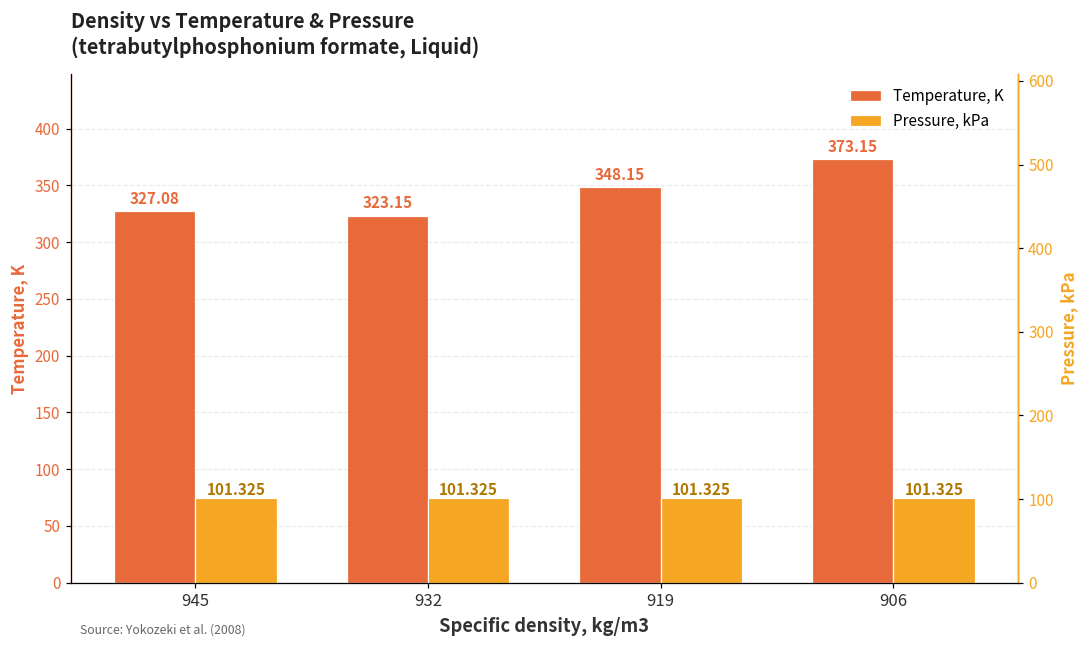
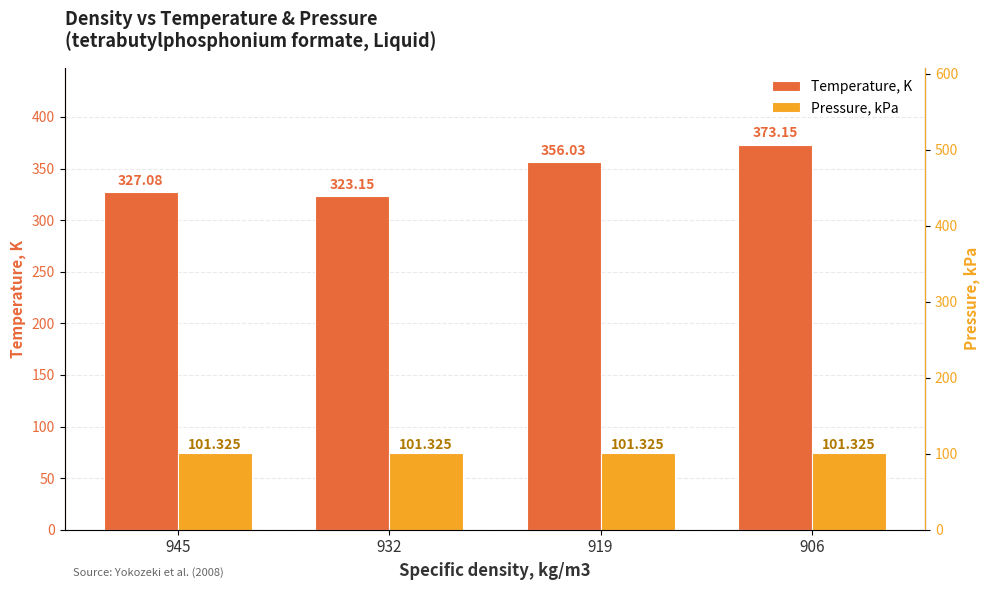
Temperature, K, 919: 348.15 -> 356.03
